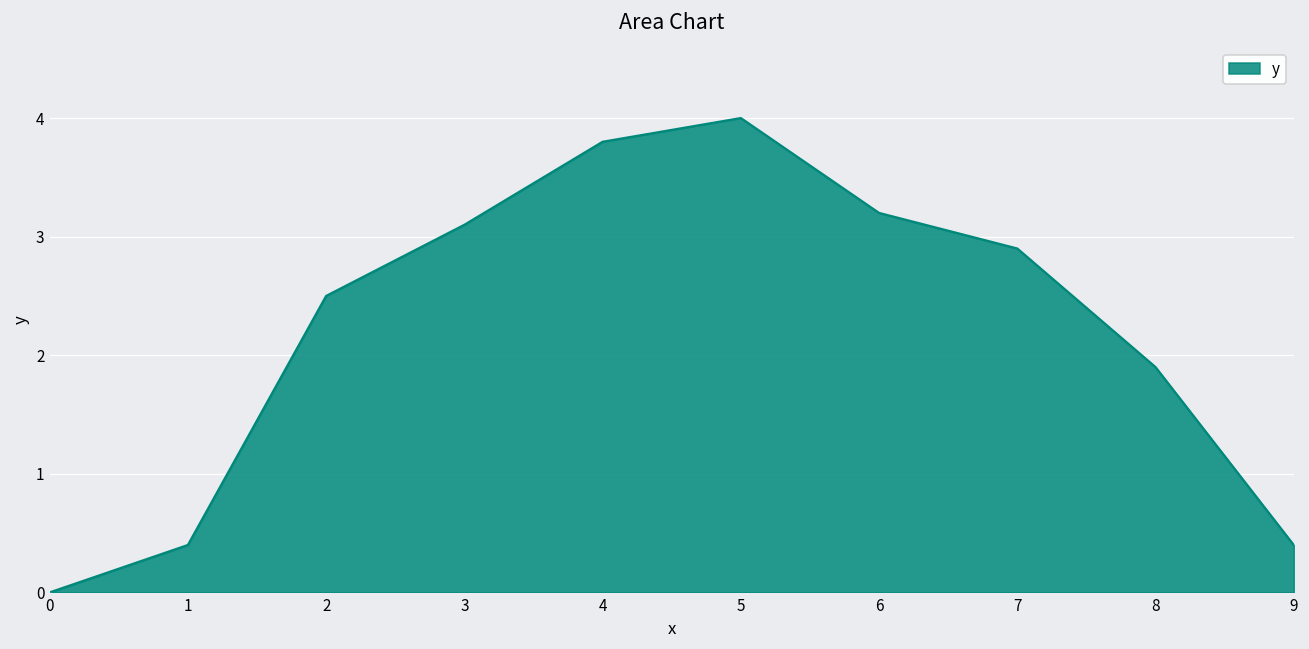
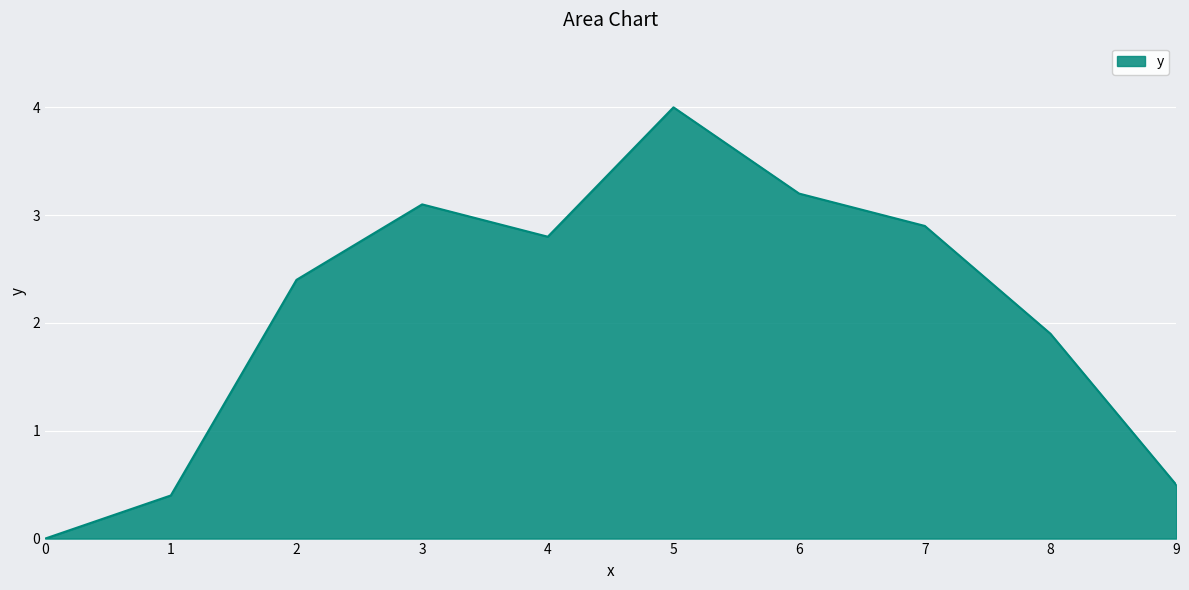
2: 2.5 -> 2.4
4: 3.8 -> 2.8
9: 0.4 -> 0.5
